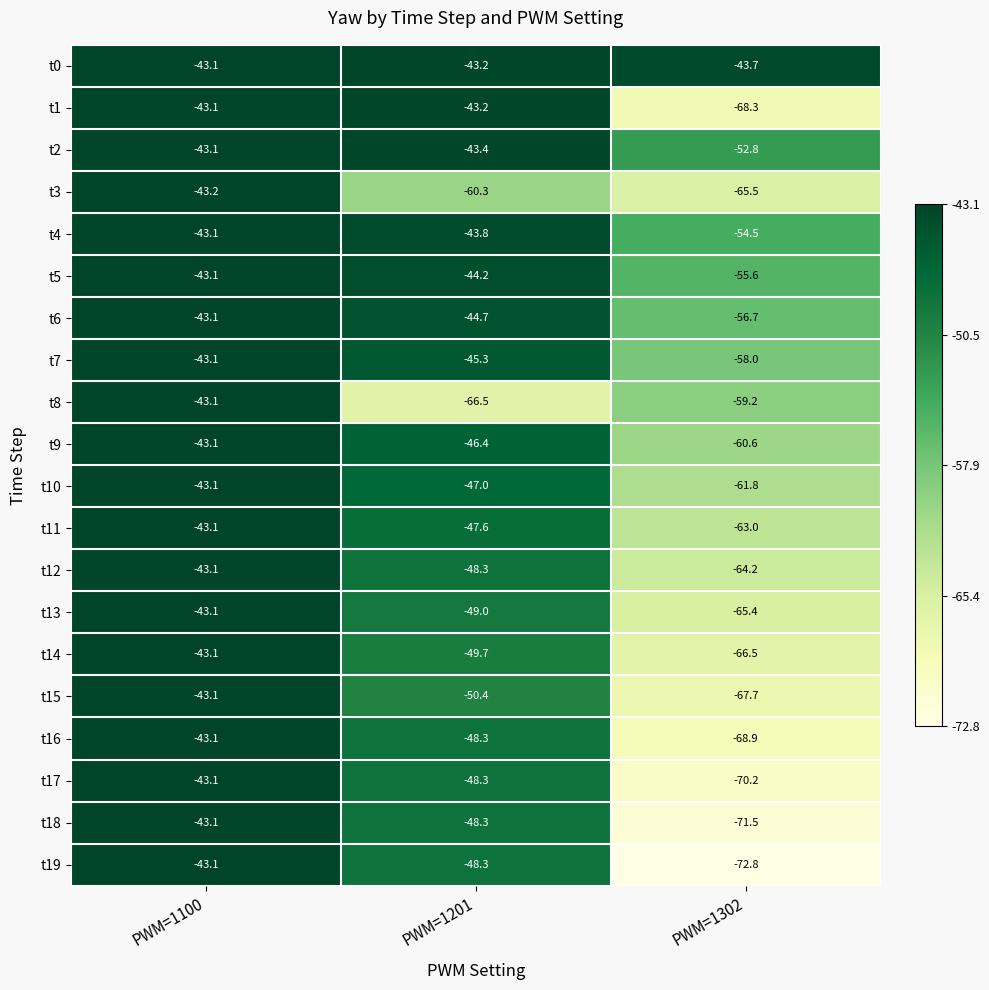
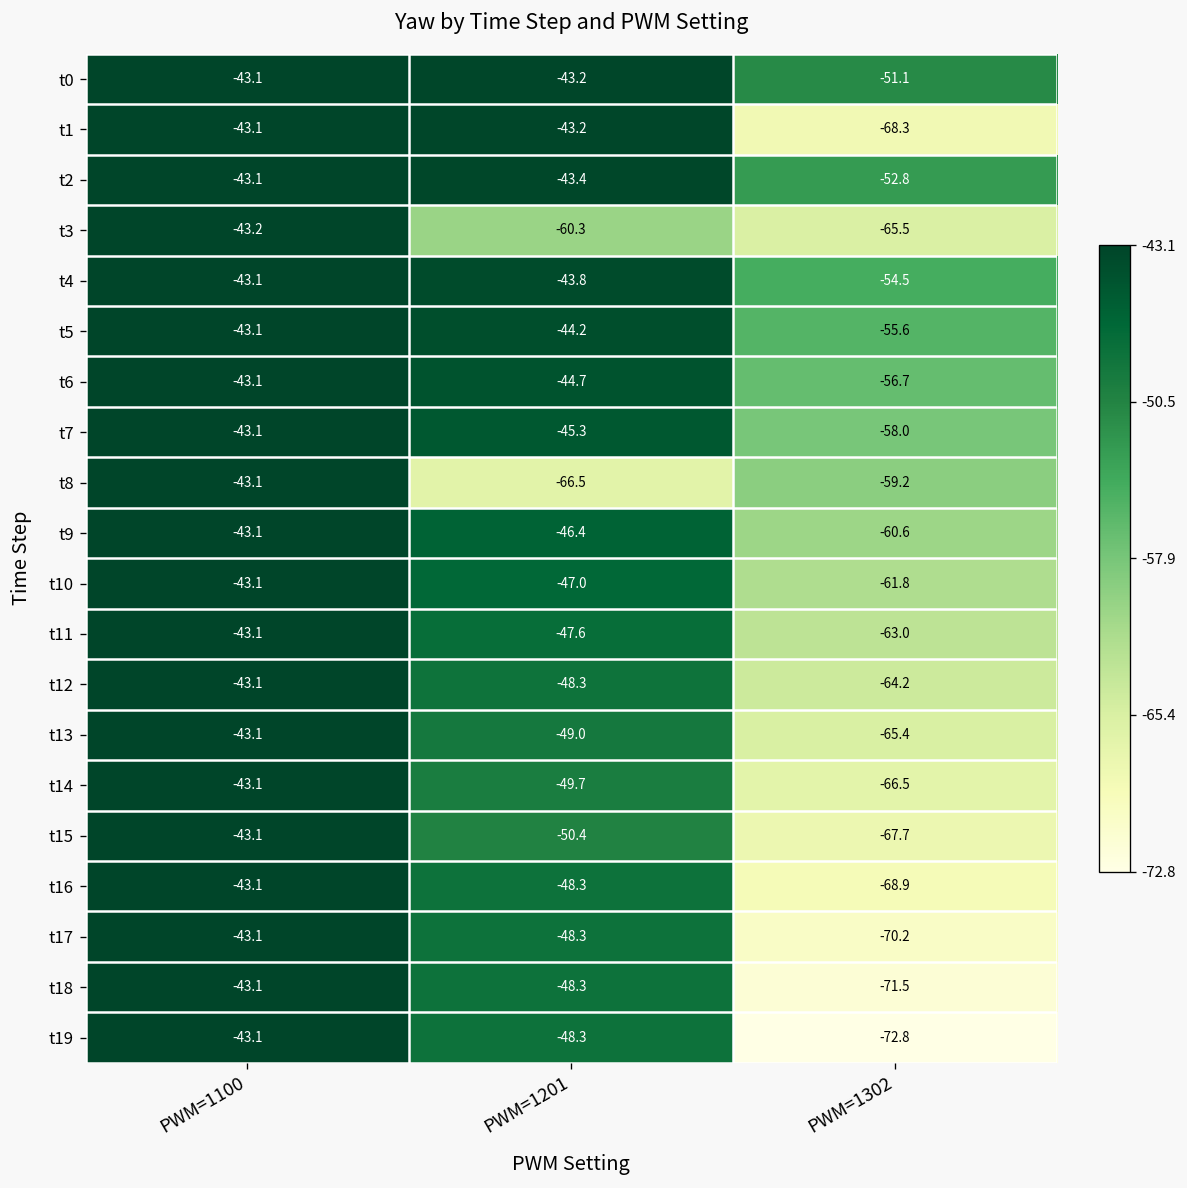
t0, PWM=1302: -43.7 -> -51.1
